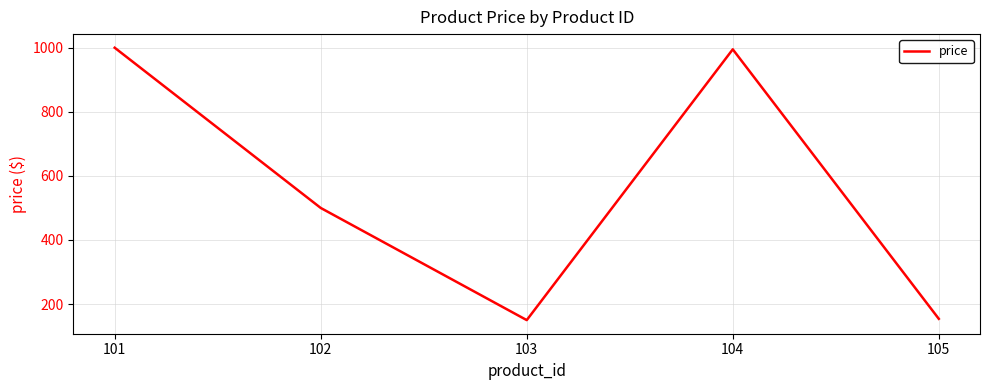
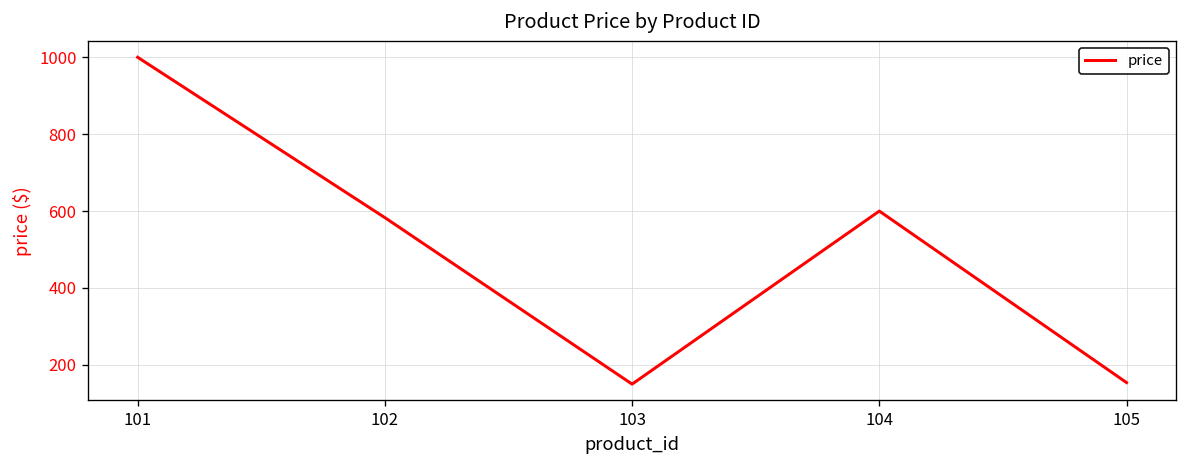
102: 500 -> 580
104: 1000 -> 600
